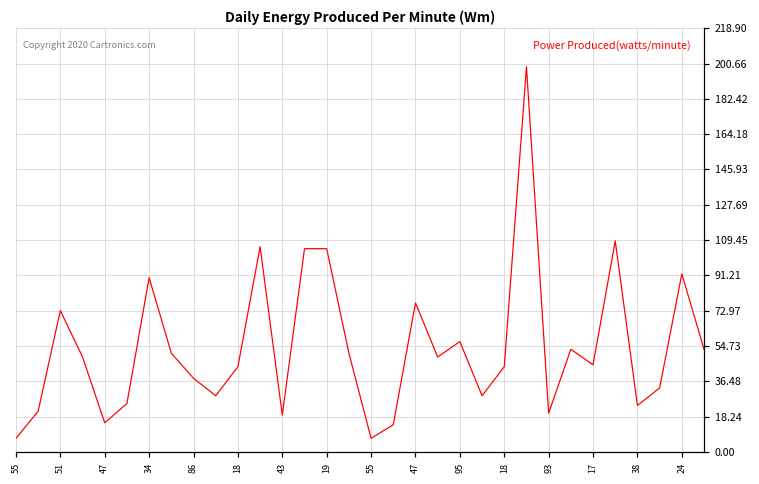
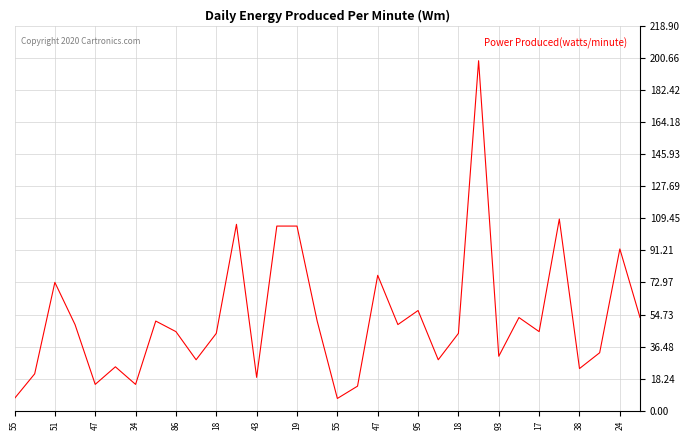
34: 90 -> 15
86: 38 -> 45
93: 20 -> 31
